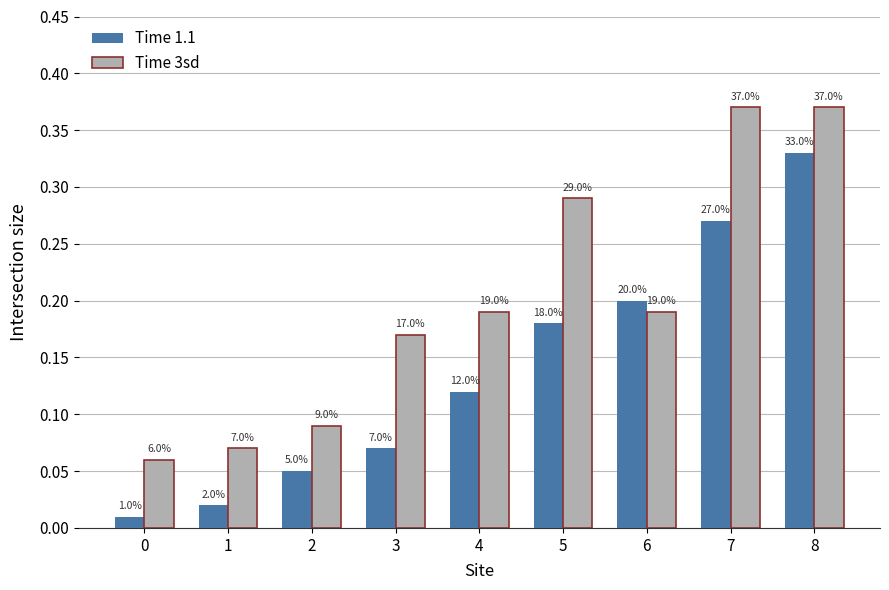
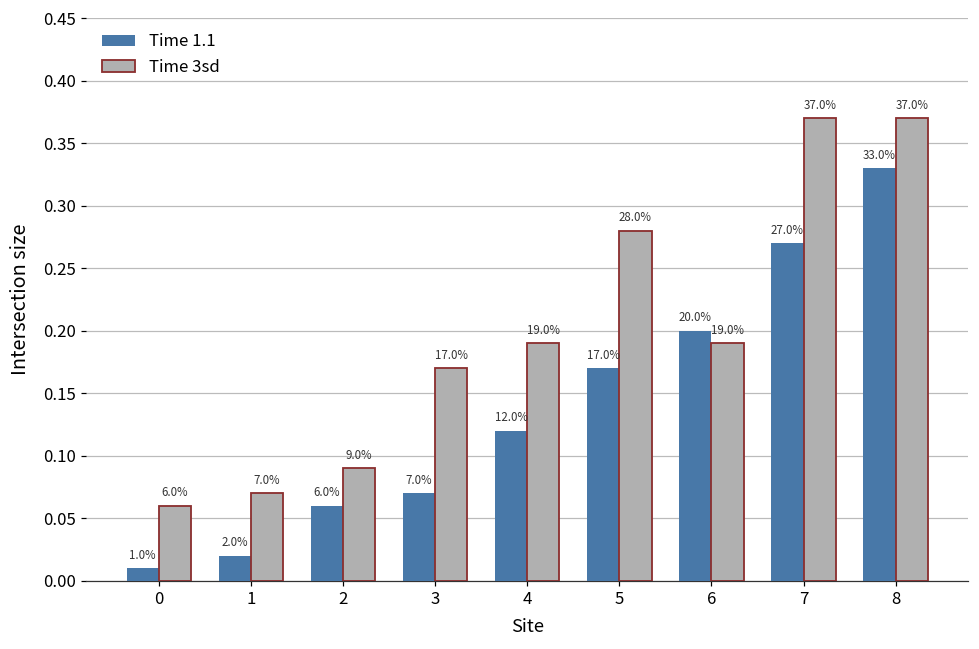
Time 1.1, 2: 5.0% -> 6.0%
Time 1.1, 5: 18.0% -> 17.0%
Time 3sd, 5: 29.0% -> 28.0%
